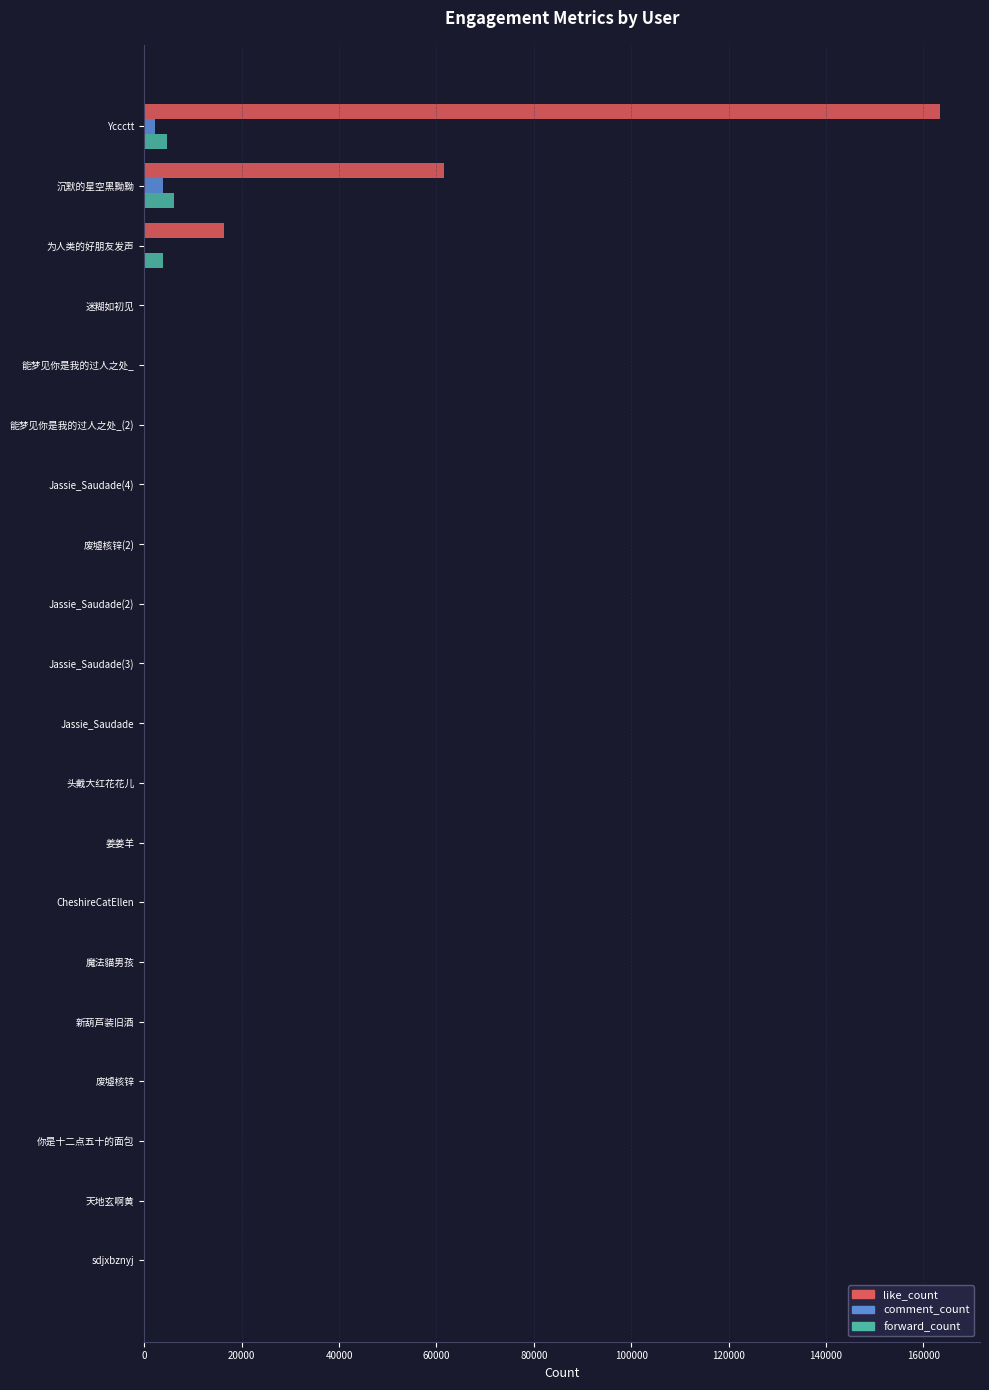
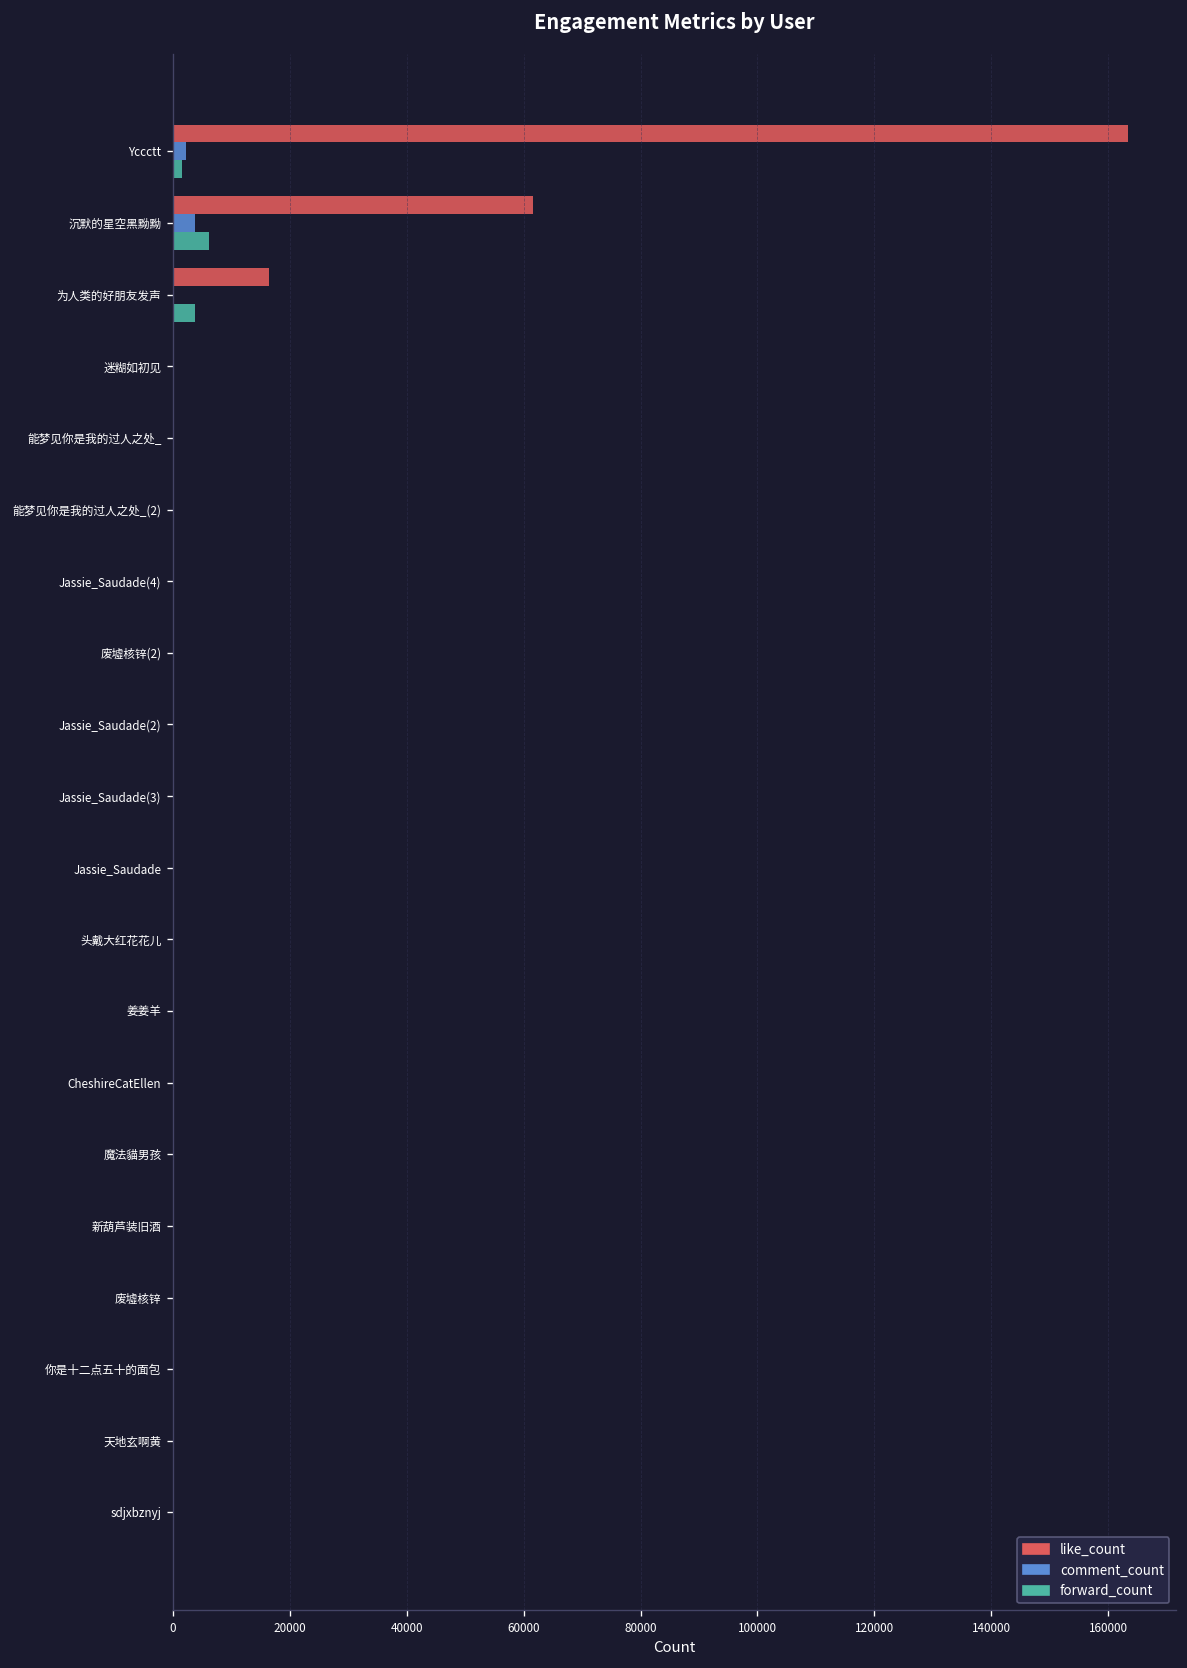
forward_count, Yccctt: 5000 -> 2000
